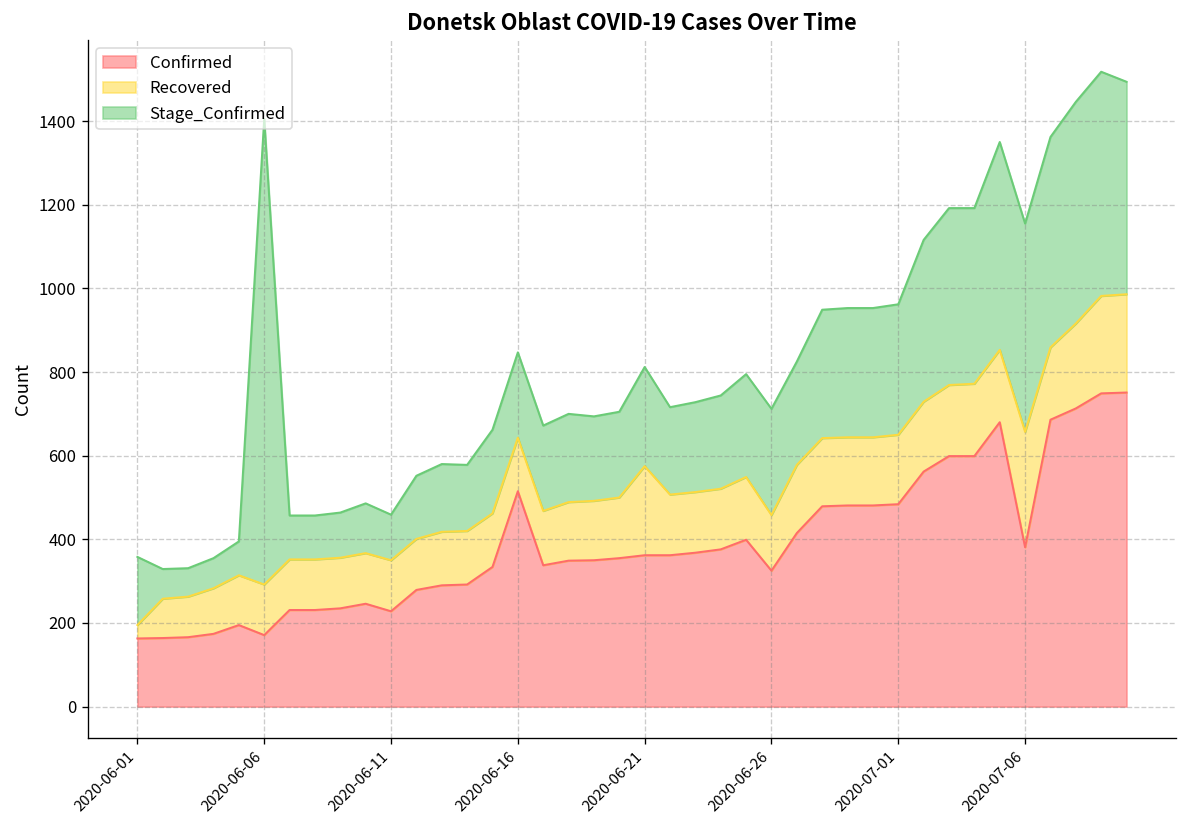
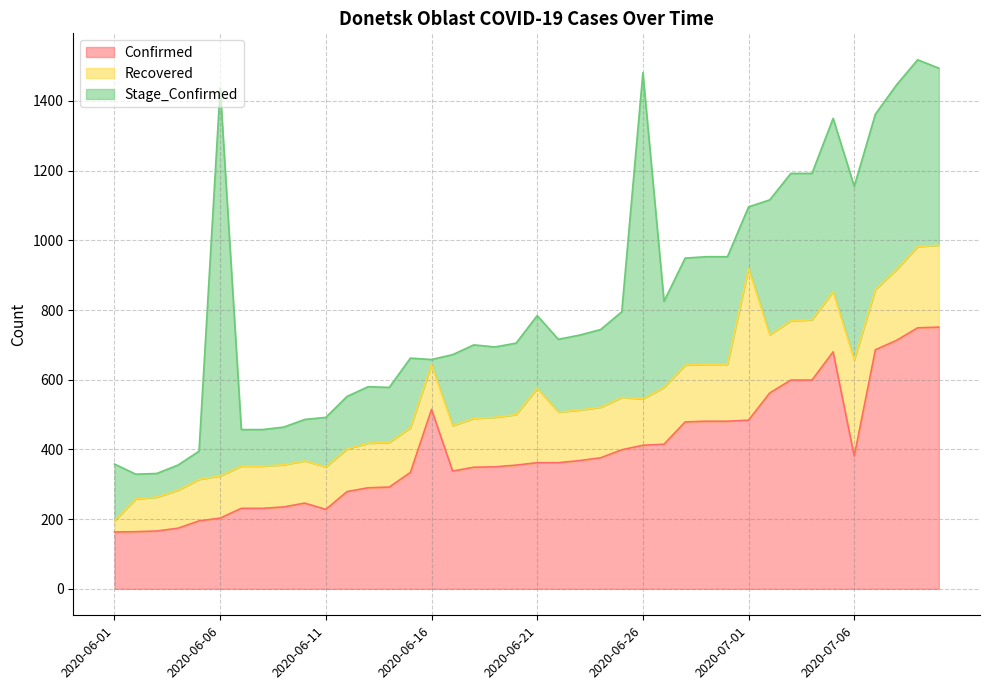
Confirmed, 2020-06-06: 170 -> 200
Stage_Confirmed, 2020-06-11: 110 -> 140
Stage_Confirmed, 2020-06-16: 200 -> 20
Stage_Confirmed, 2020-06-21: 240 -> 210
Confirmed, 2020-06-26: 330 -> 410
Stage_Confirmed, 2020-06-26: 250 -> 940
Recovered, 2020-07-01: 170 -> 440
Stage_Confirmed, 2020-07-01: 310 -> 180
